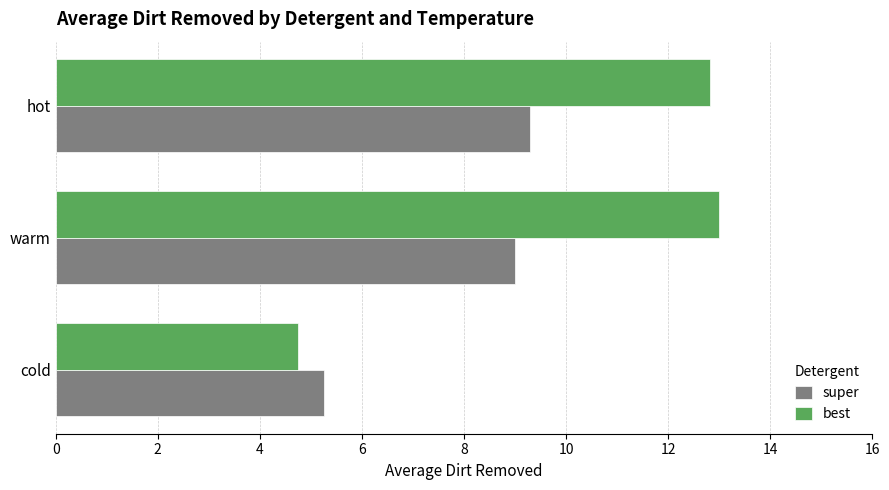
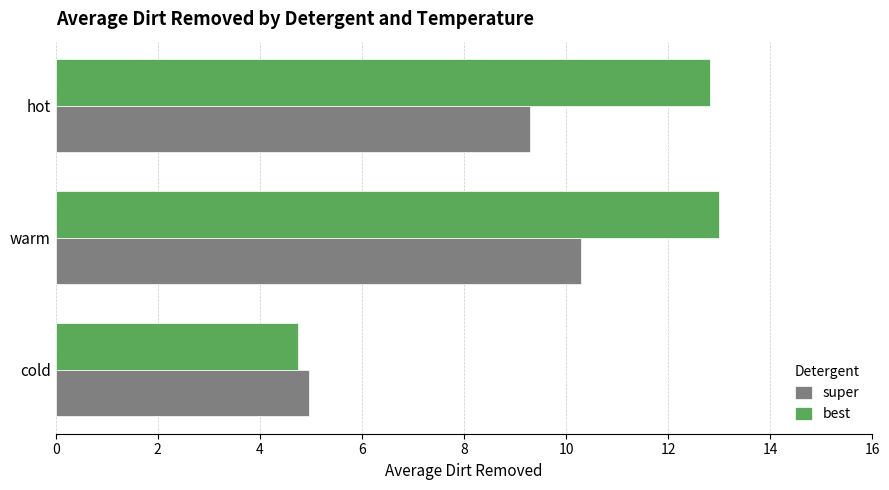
super, warm: 9.0 -> 10.3
super, cold: 5.3 -> 5.0
